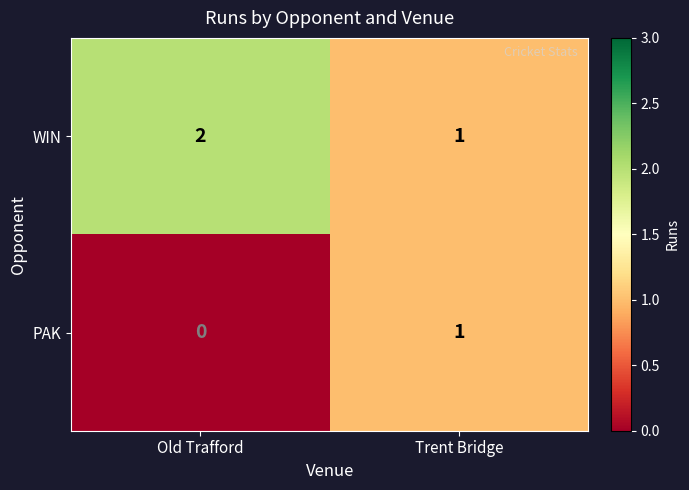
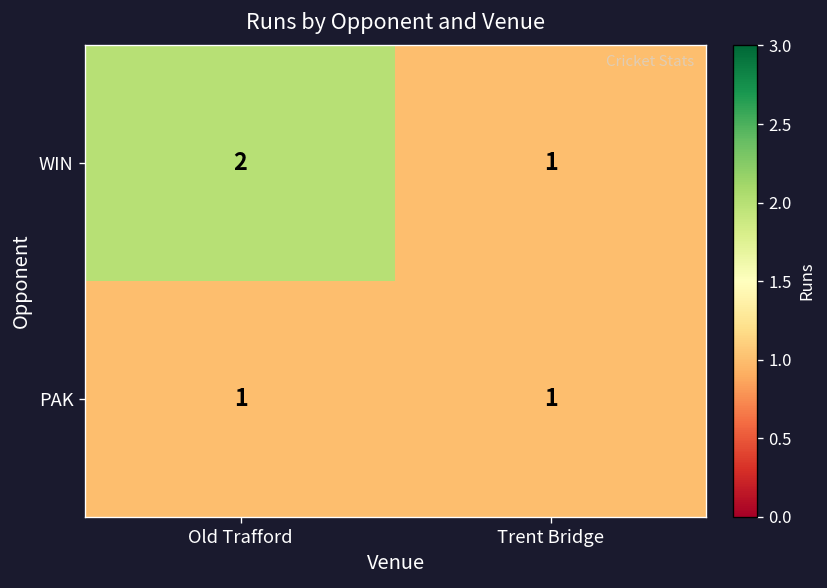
PAK, Old Trafford: 0 -> 1
